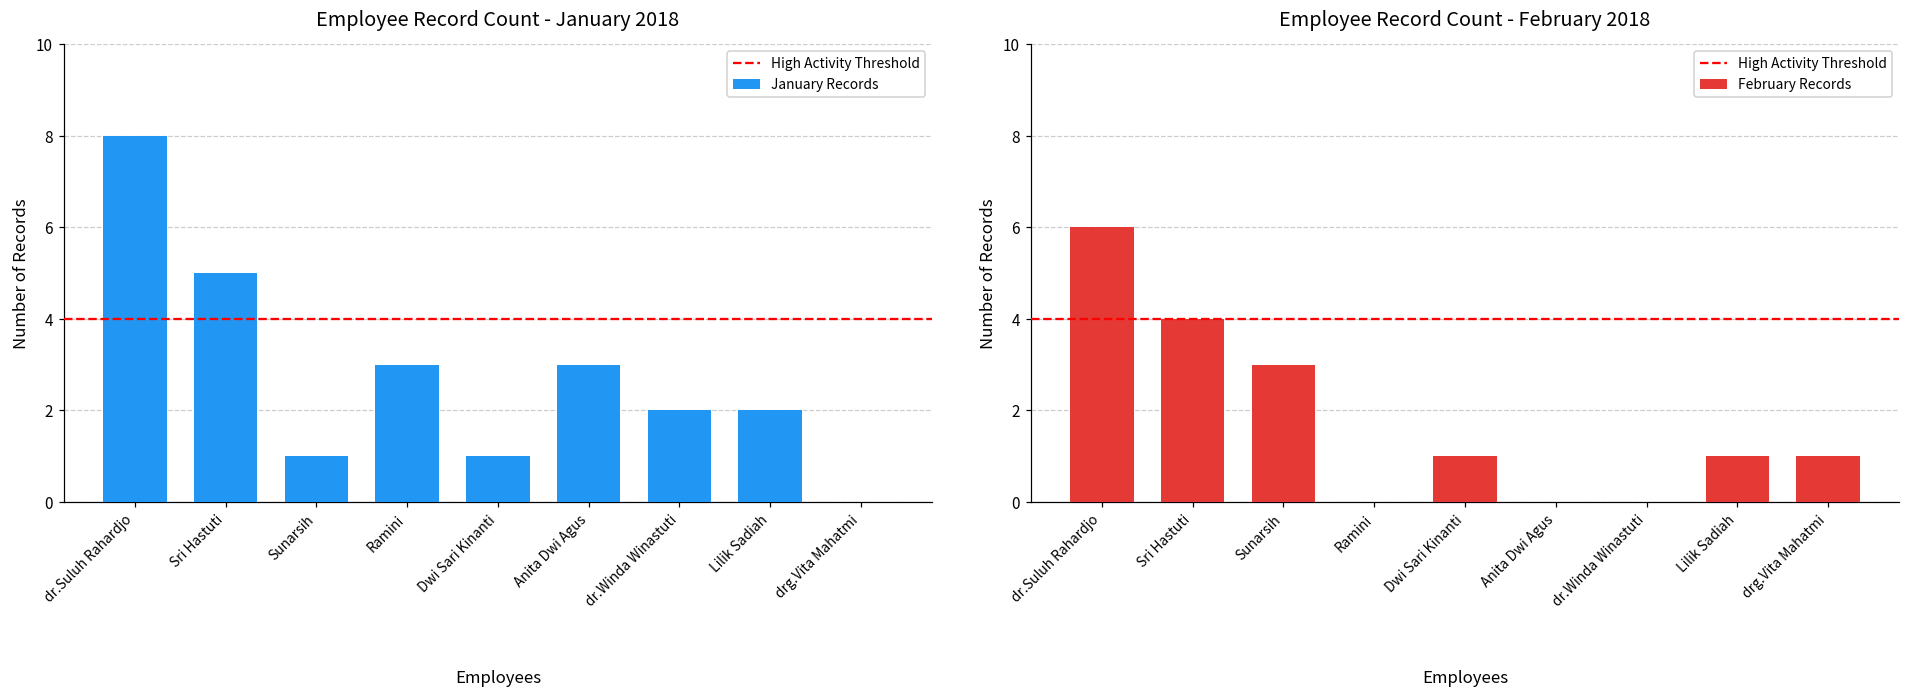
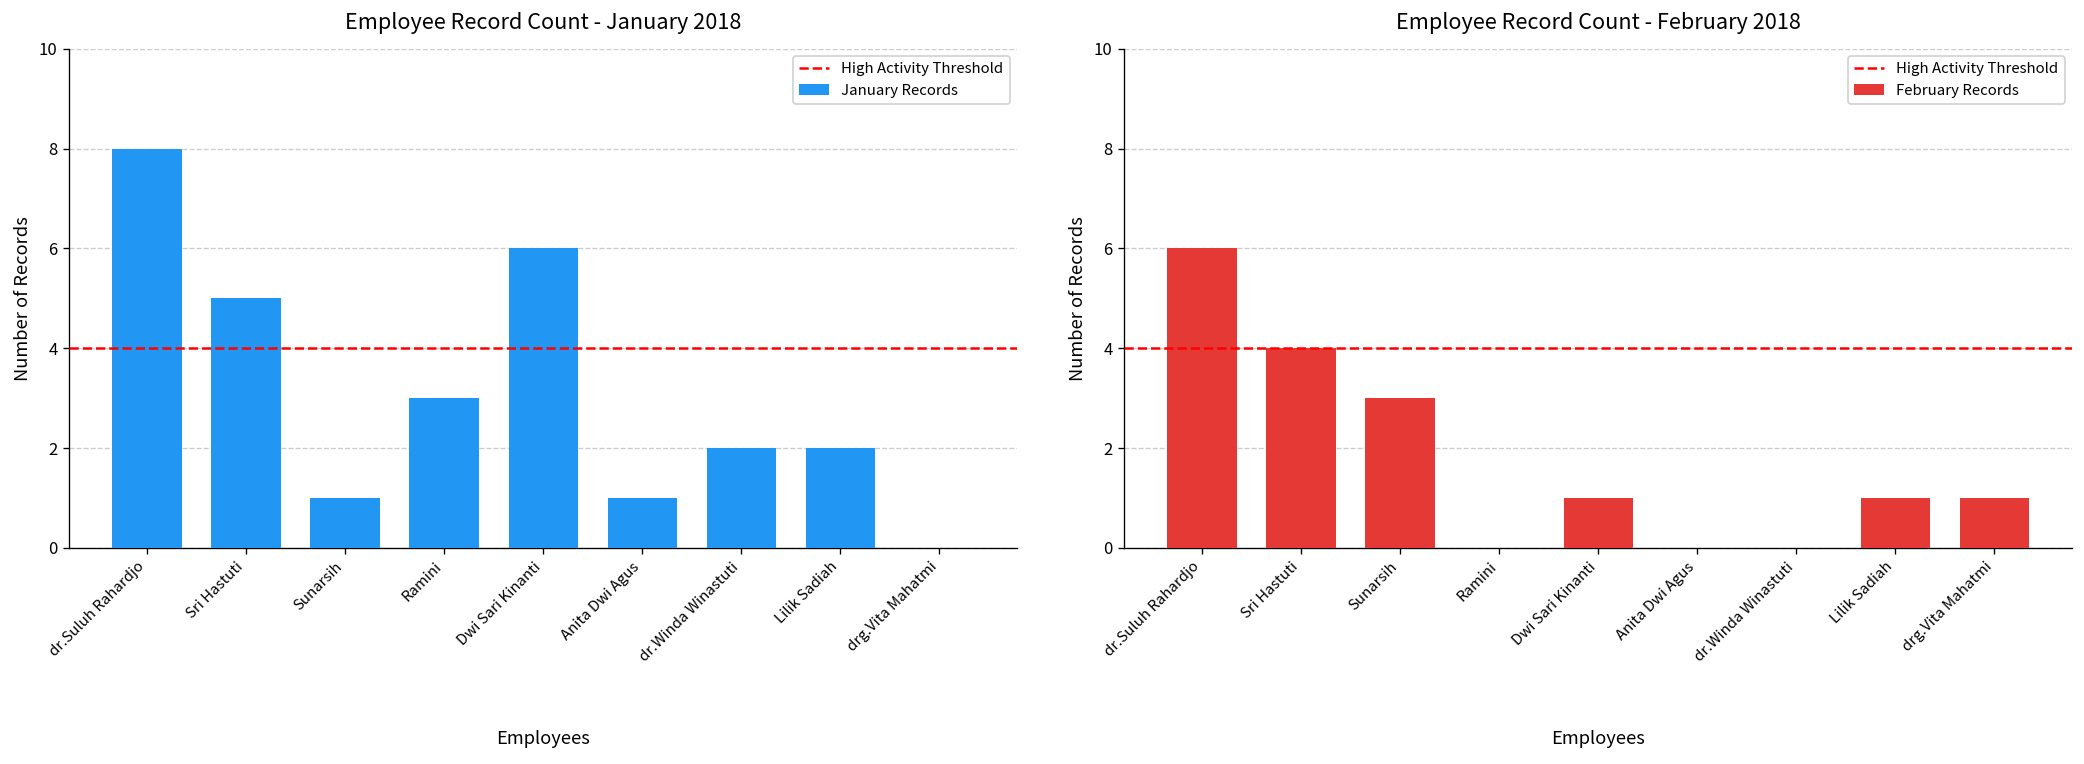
Employee Record Count - January 2018, Dwi Sari Kinanti: 1 -> 6
Employee Record Count - January 2018, Anita Dwi Agus: 3 -> 1
